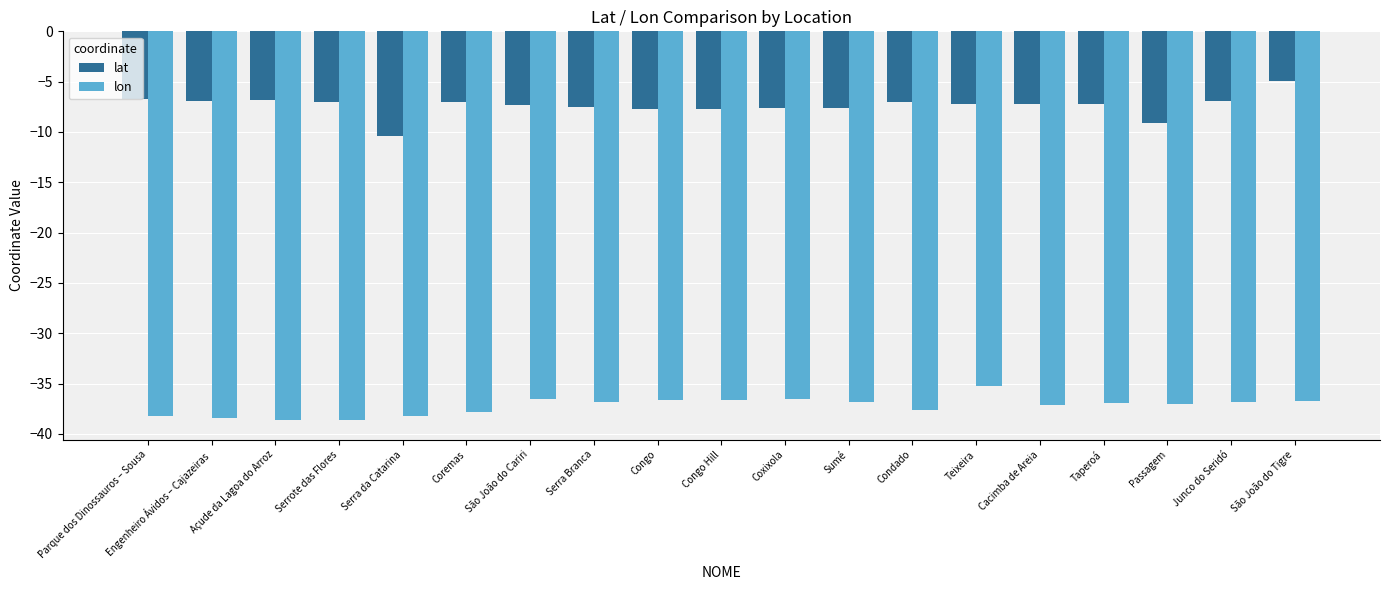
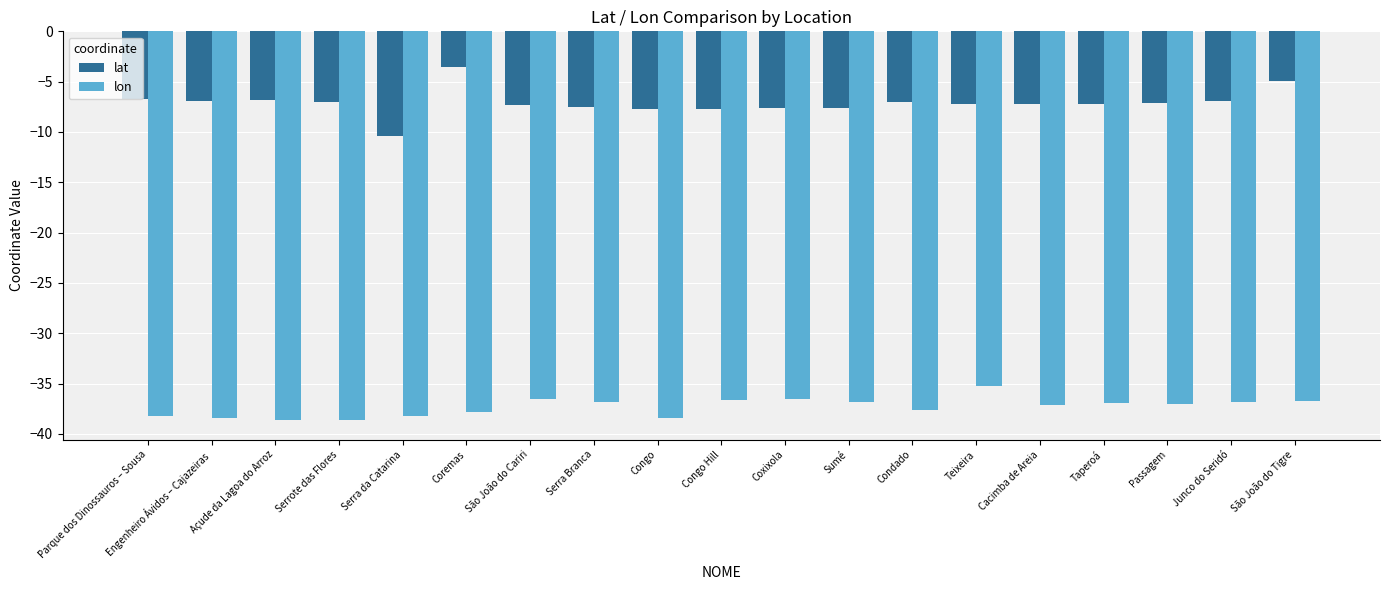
lat, Coremas: -7.0 -> -3.5
lon, Congo: -36.7 -> -38.4
lat, Passagem: -9.1 -> -7.1
